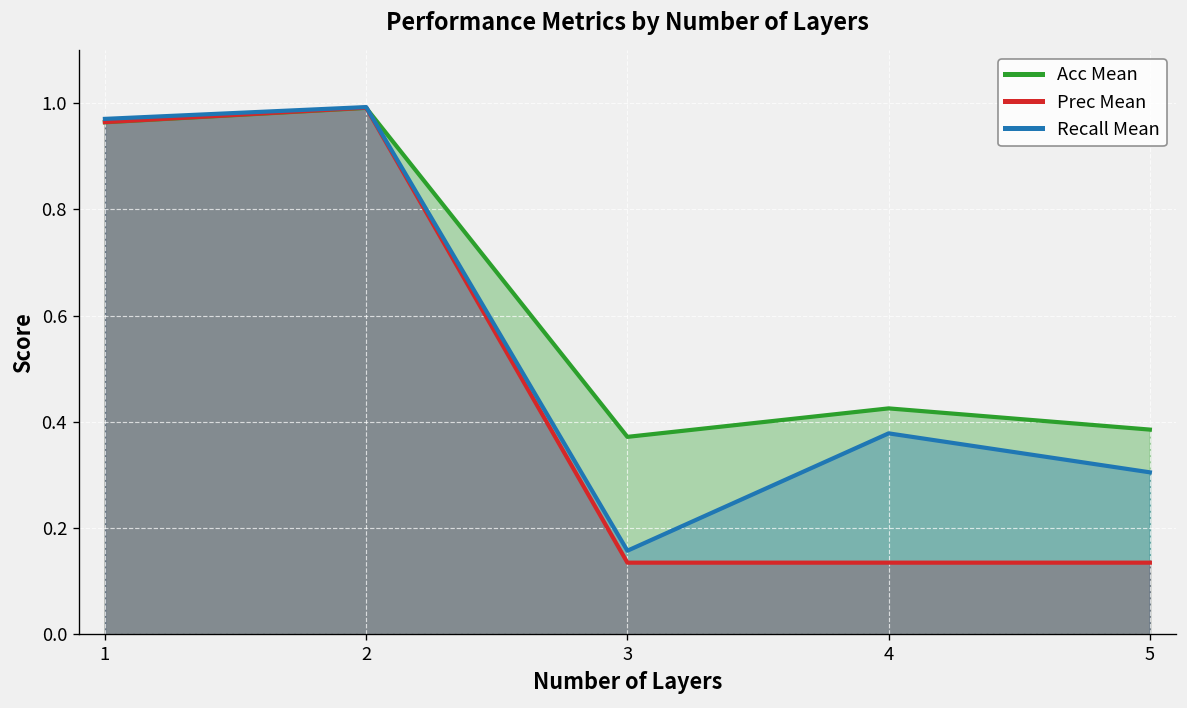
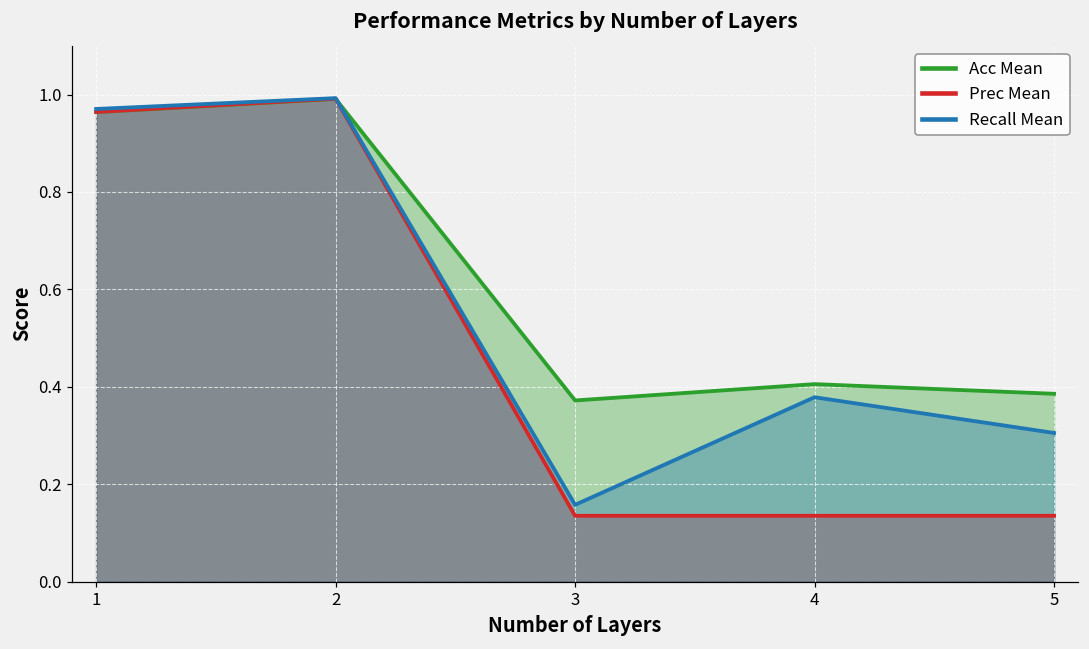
Acc Mean, 4: 0.43 -> 0.41
